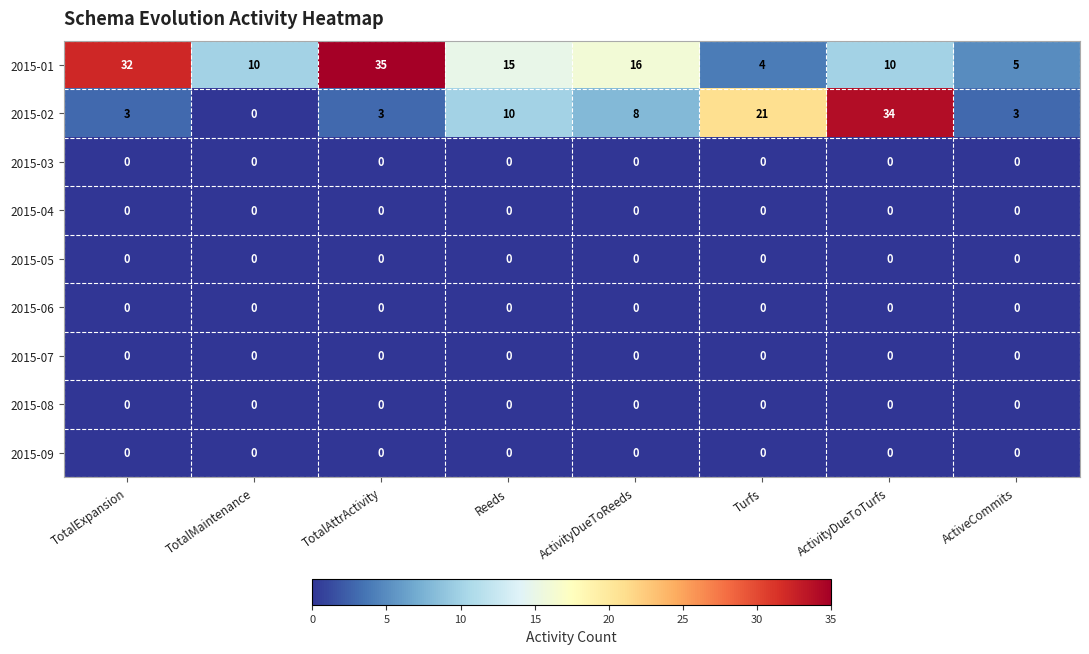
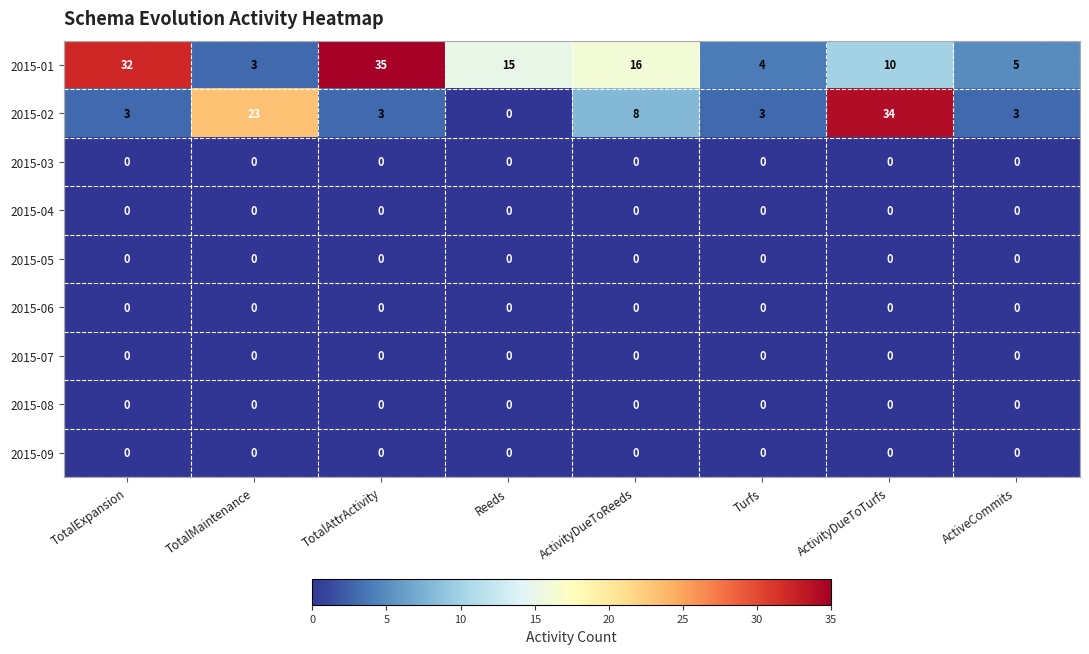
2015-01, TotalMaintenance: 10 -> 3
2015-02, TotalMaintenance: 0 -> 23
2015-02, Reeds: 10 -> 0
2015-02, Turfs: 21 -> 3
